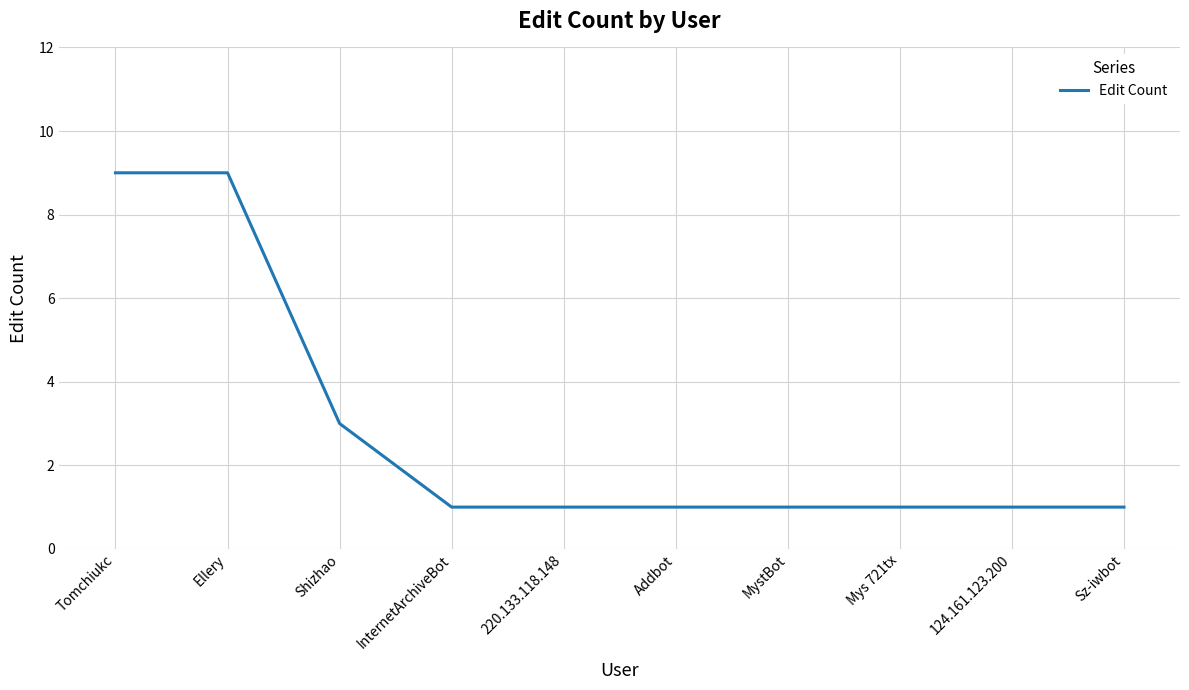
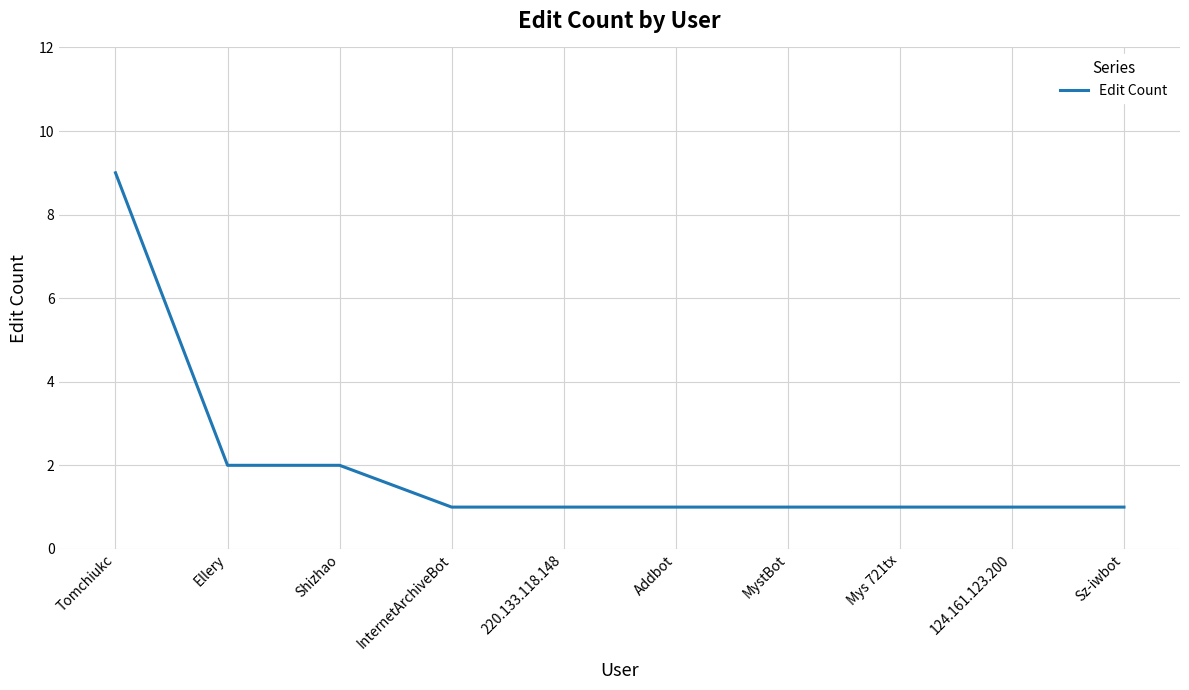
Ellery: 9 -> 2
Shizhao: 3 -> 2
